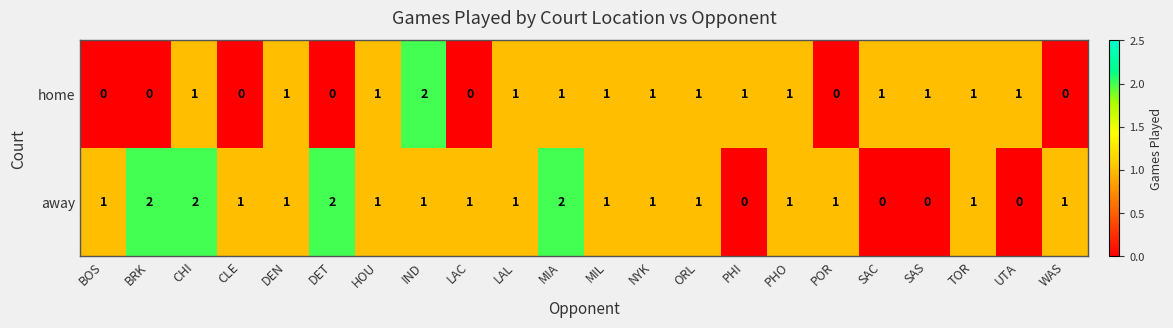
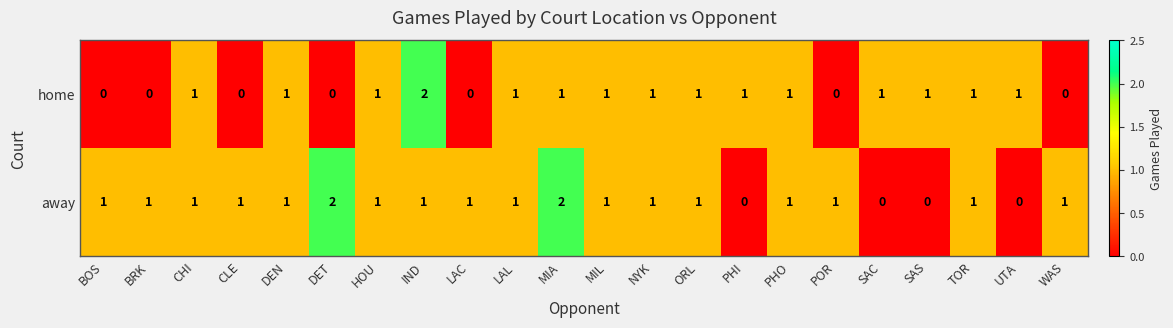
away, BRK: 2 -> 1
away, CHI: 2 -> 1
